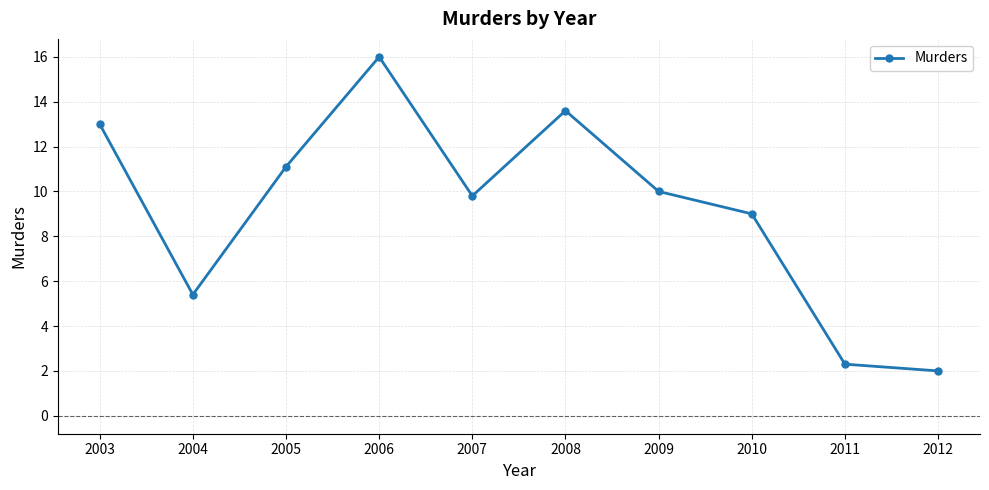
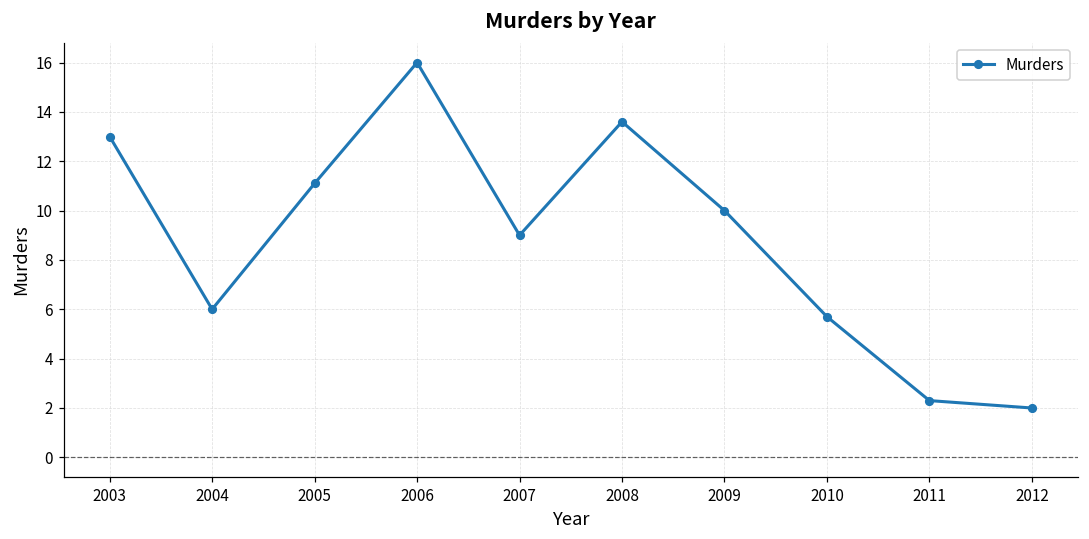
2004: 5.4 -> 6.0
2007: 9.8 -> 9.0
2010: 9.0 -> 5.7
